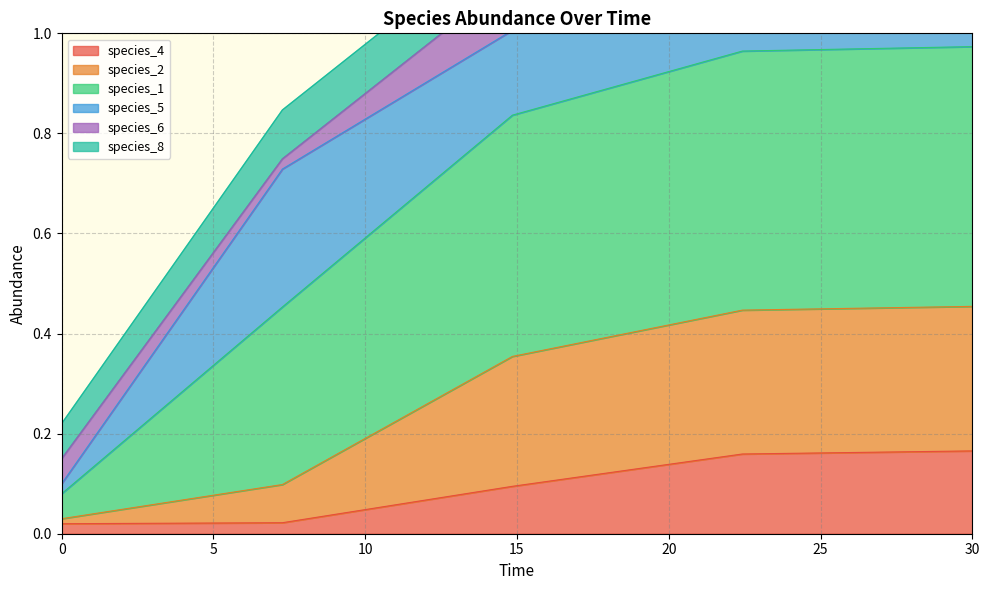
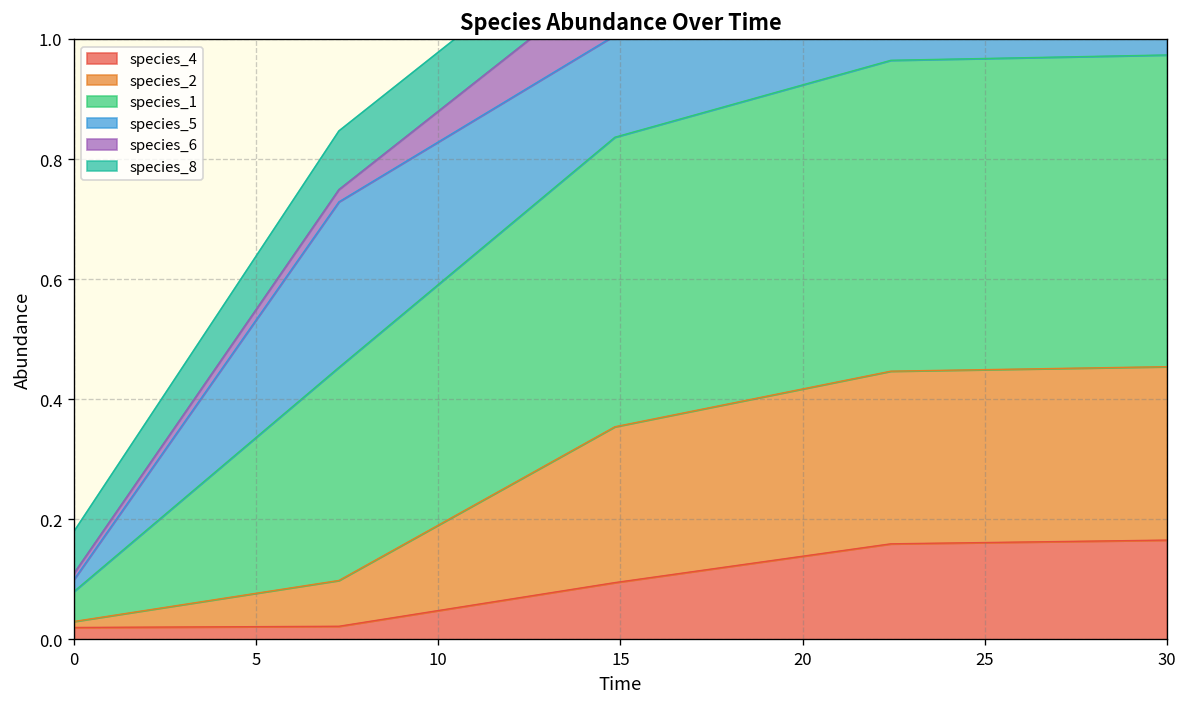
species_6, 0: 0.05 -> 0.01
